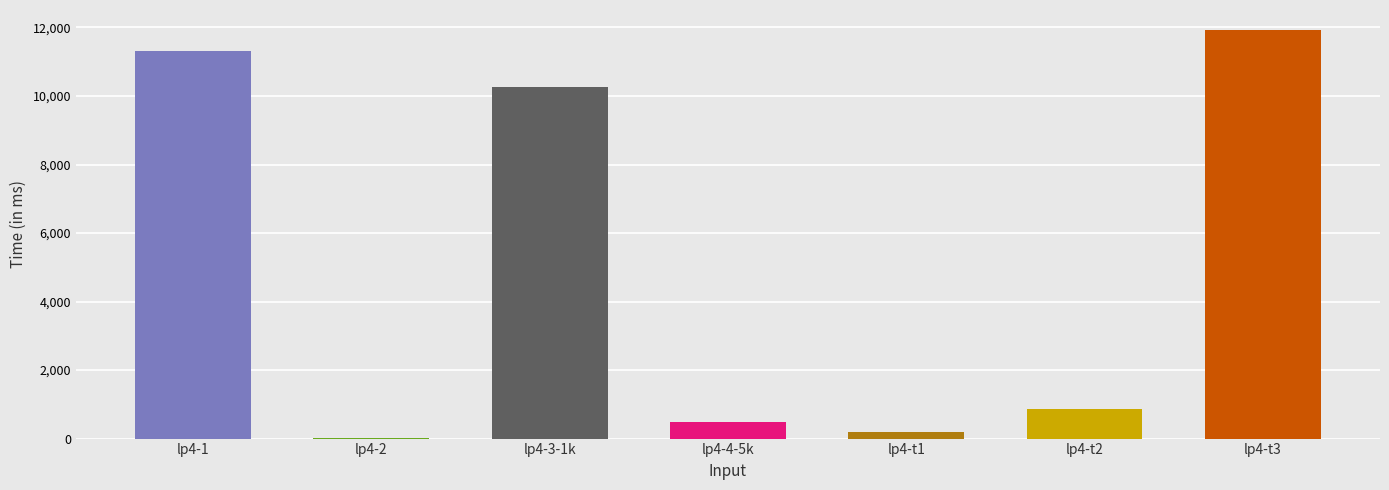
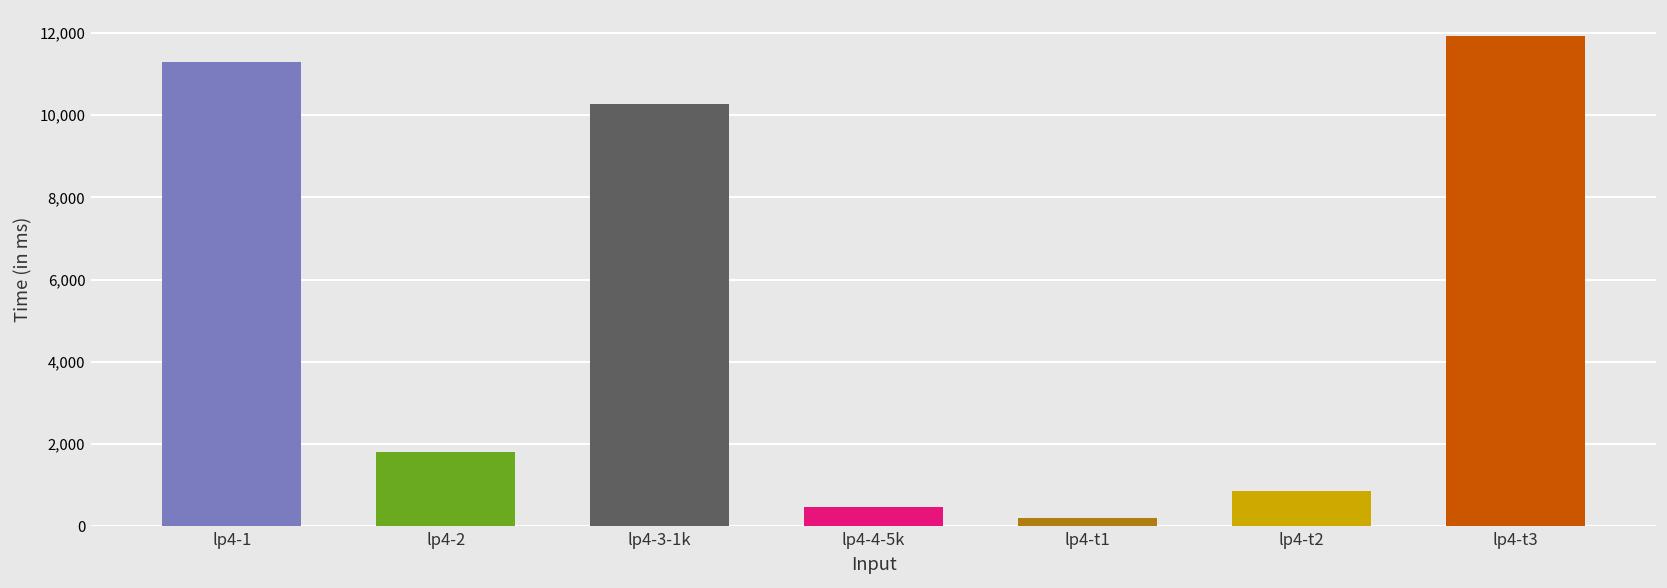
lp4-2: 0 -> 1,800
